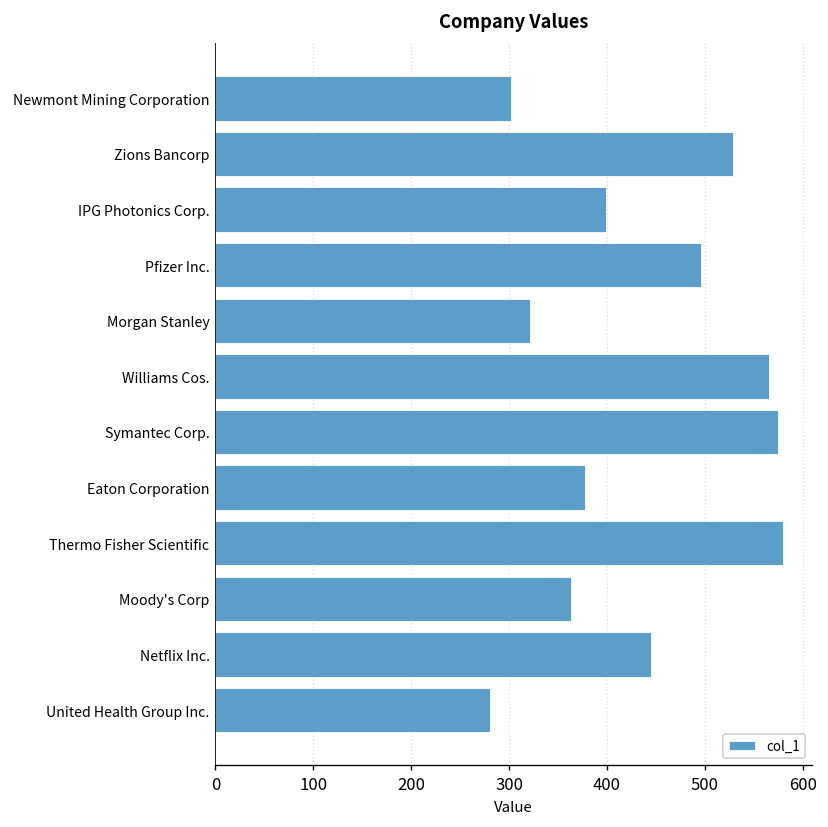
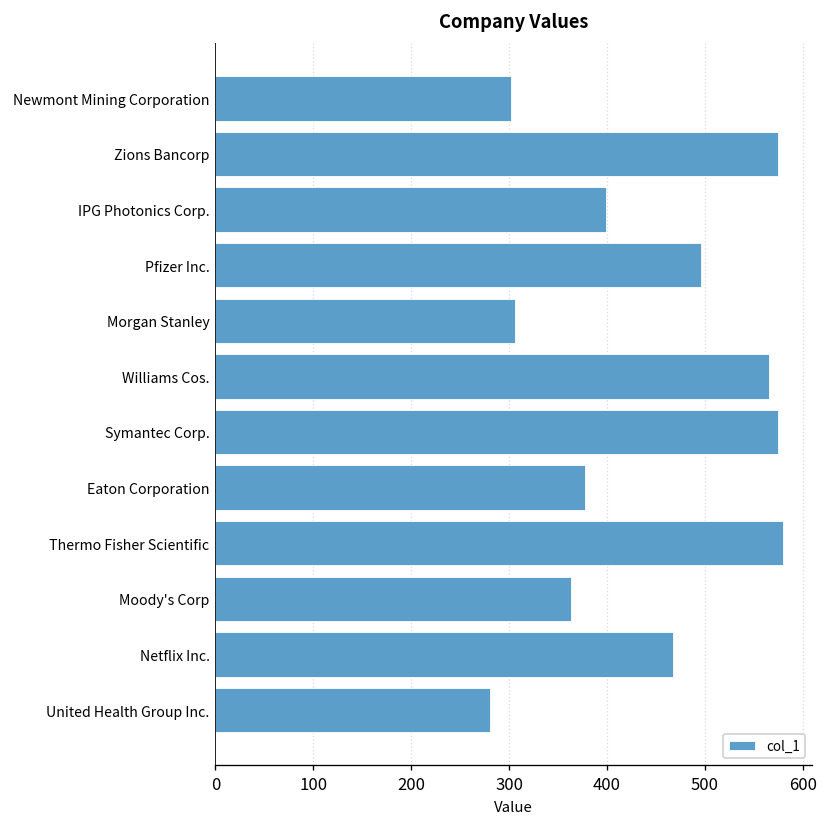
Zions Bancorp: 530 -> 580
Morgan Stanley: 320 -> 310
Netflix Inc.: 450 -> 470
